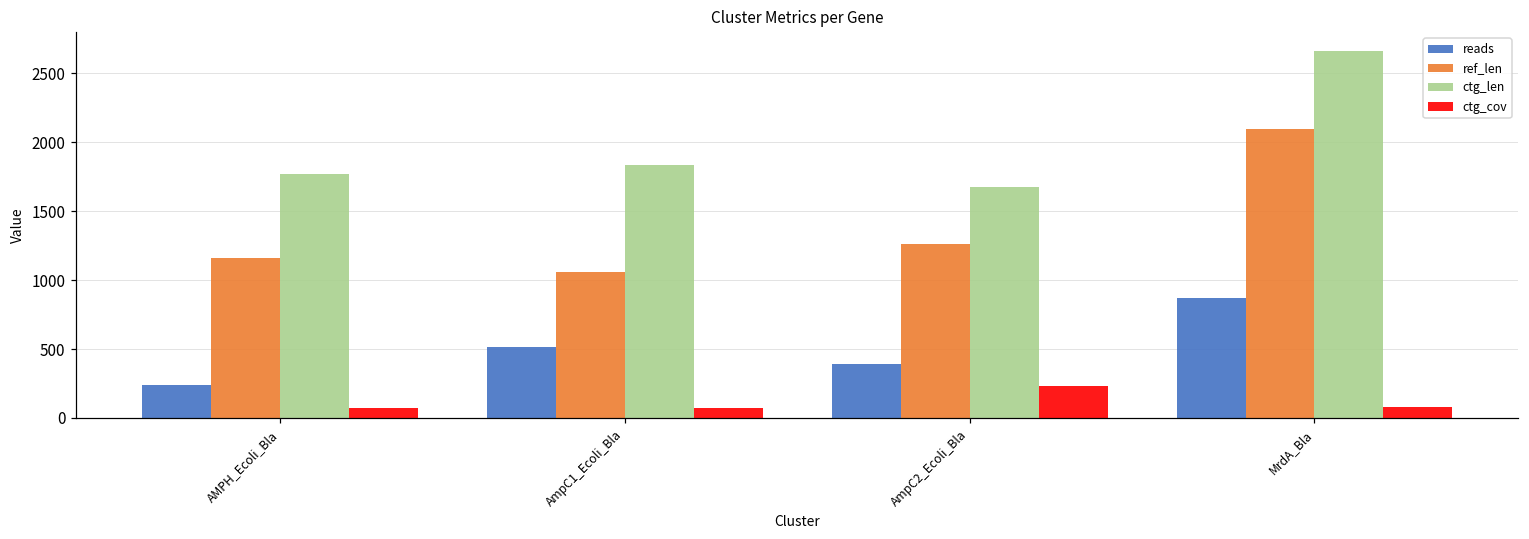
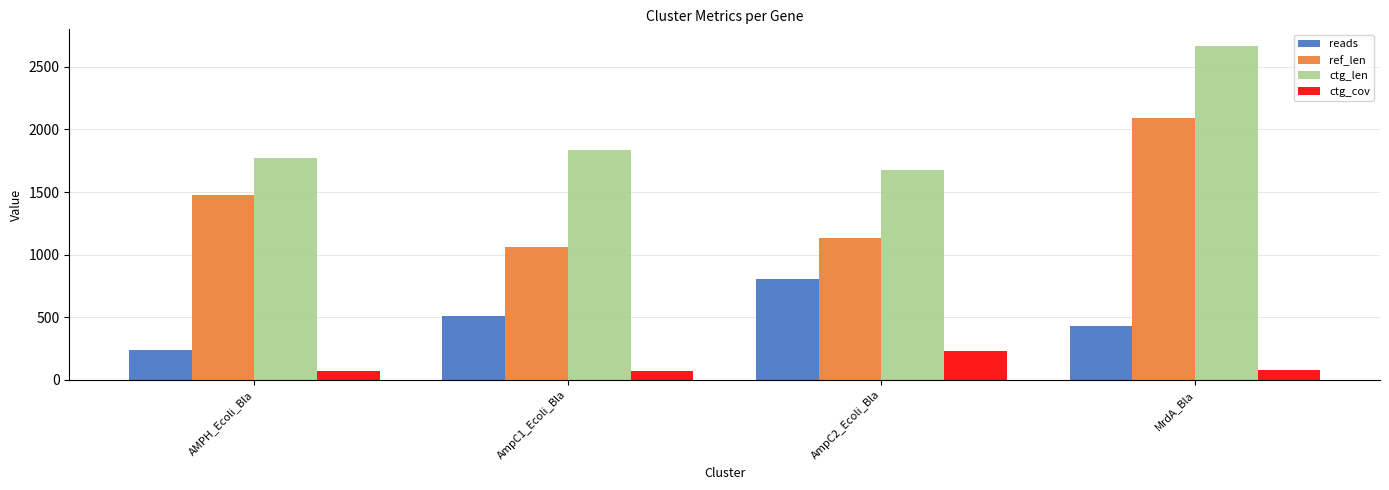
ref_len, AMPH_Ecoli_Bla: 1160 -> 1480
reads, AmpC2_Ecoli_Bla: 390 -> 810
ref_len, AmpC2_Ecoli_Bla: 1260 -> 1130
reads, MrdA_Bla: 870 -> 430
